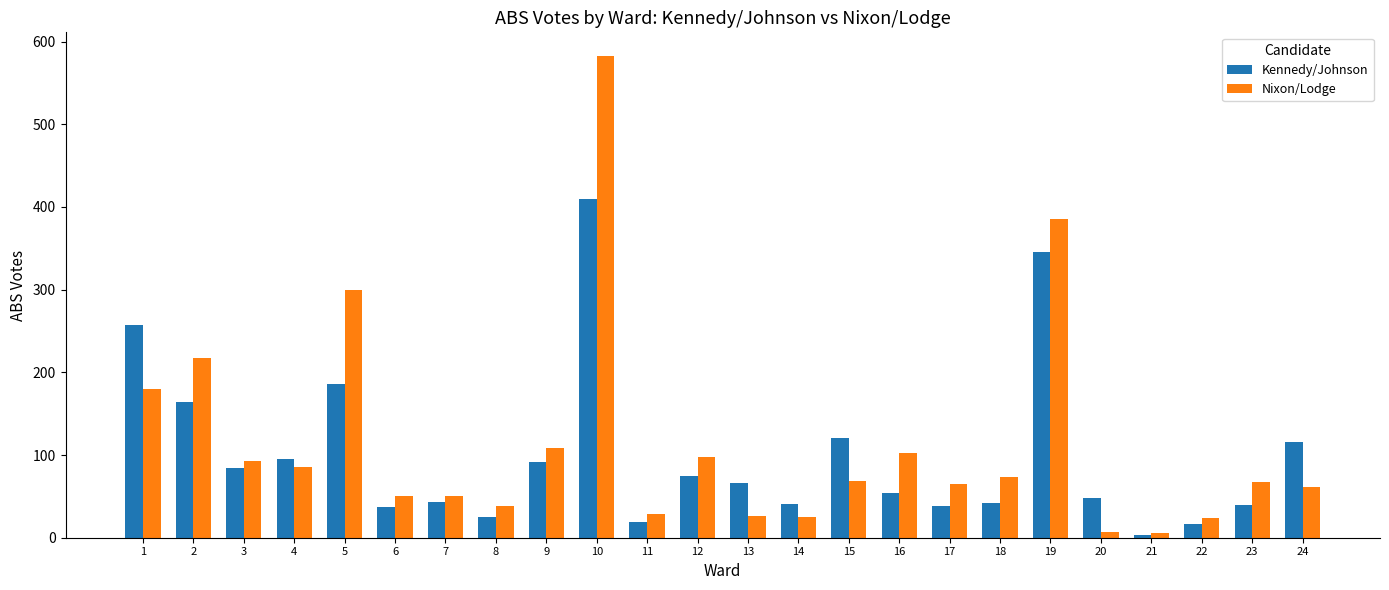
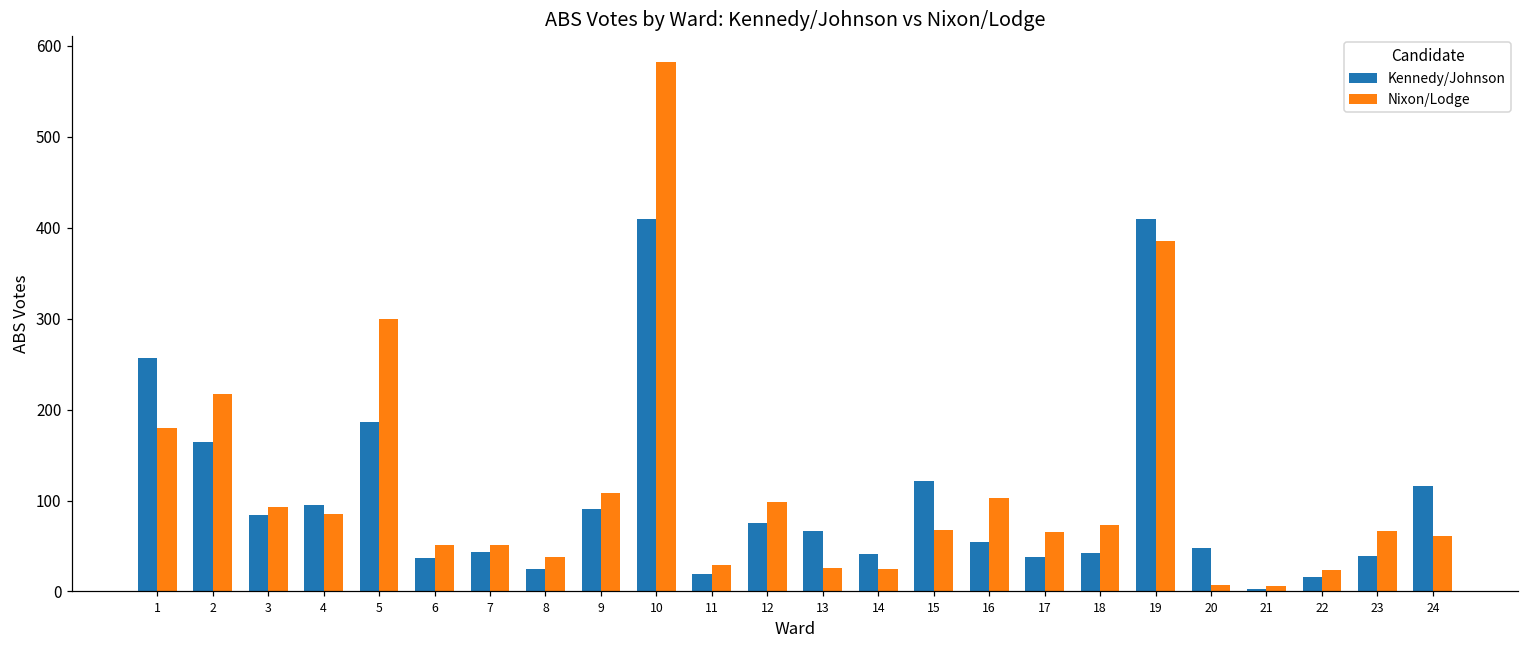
Kennedy/Johnson, 19: 350 -> 410
